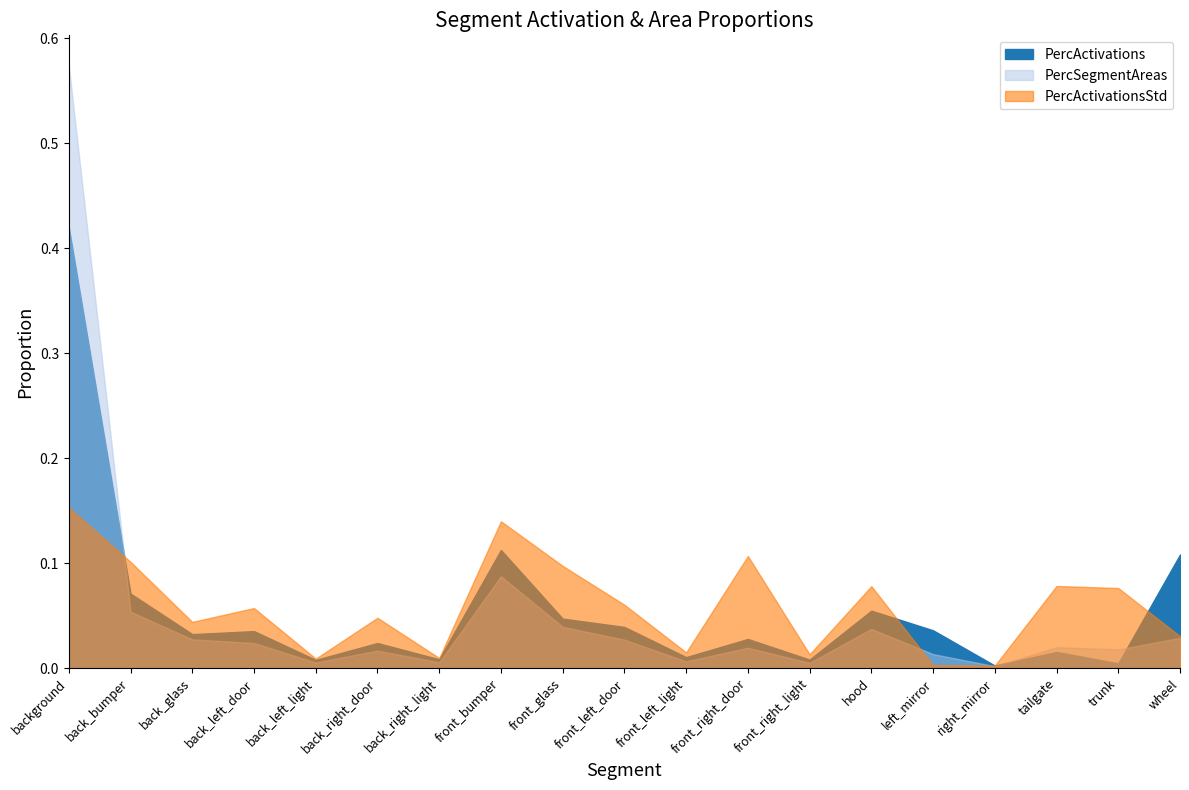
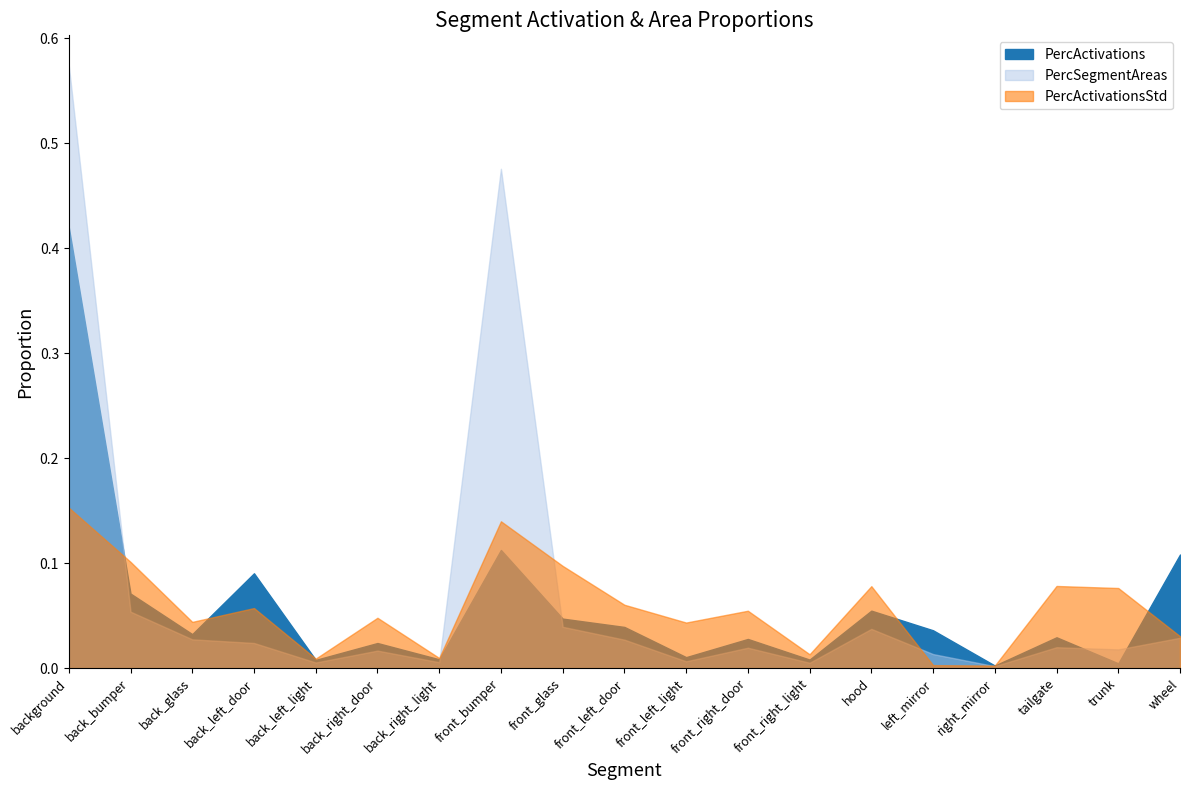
PercActivations, back_left_door: 0.035 -> 0.090
PercSegmentAreas, front_bumper: 0.088 -> 0.476
PercActivationsStd, front_left_light: 0.015 -> 0.043
PercActivationsStd, front_right_door: 0.107 -> 0.055
PercActivations, tailgate: 0.015 -> 0.029
